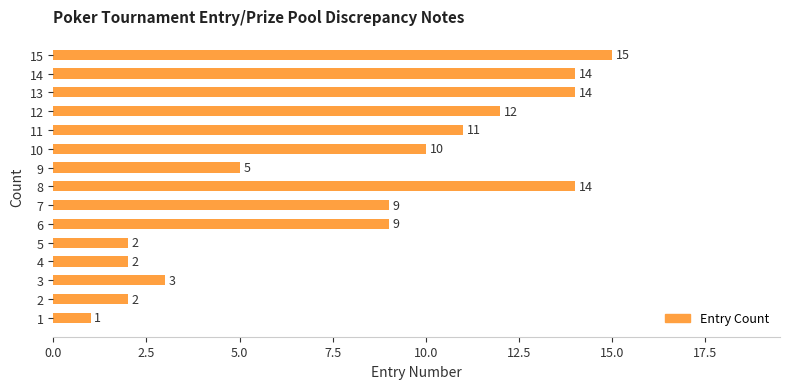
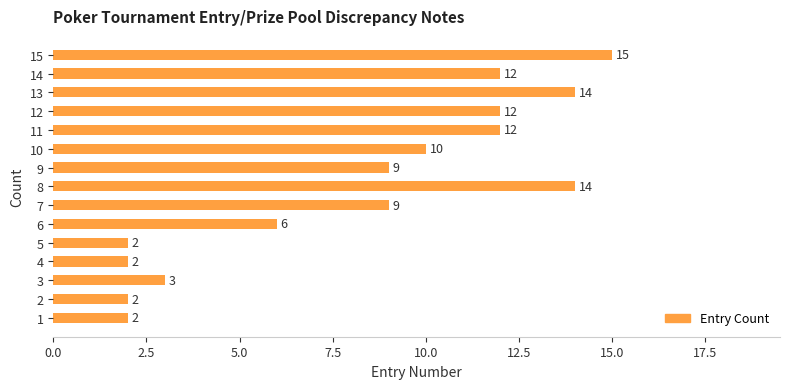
14: 14 -> 12
11: 11 -> 12
9: 5 -> 9
6: 9 -> 6
1: 1 -> 2
